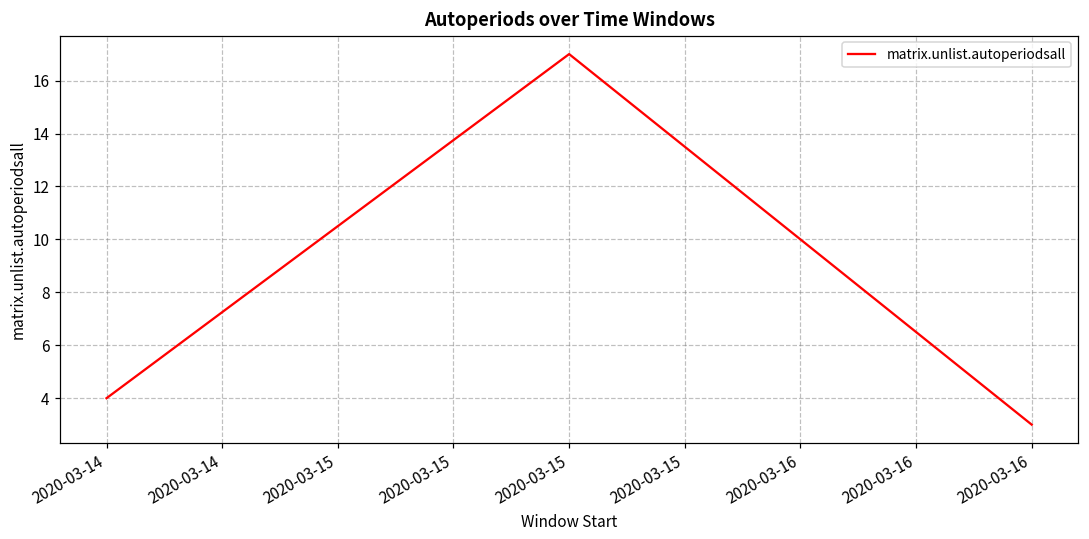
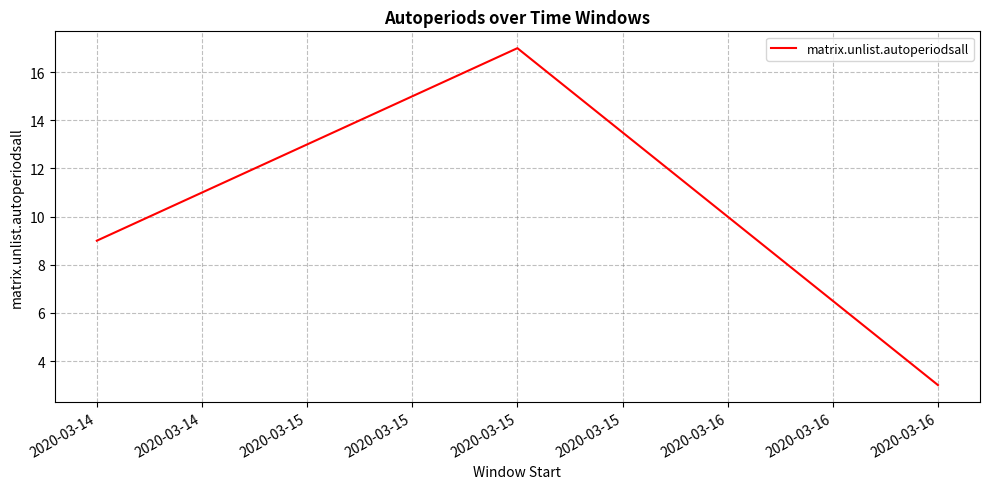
2020-03-14: 4 -> 9
